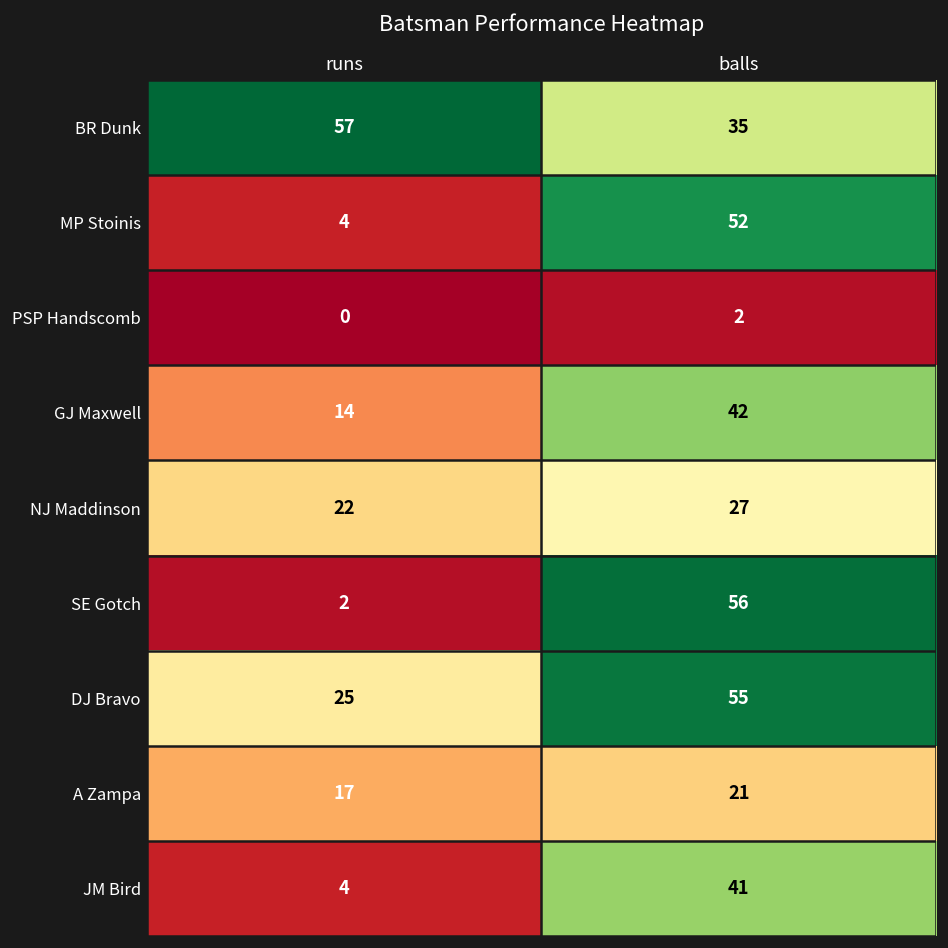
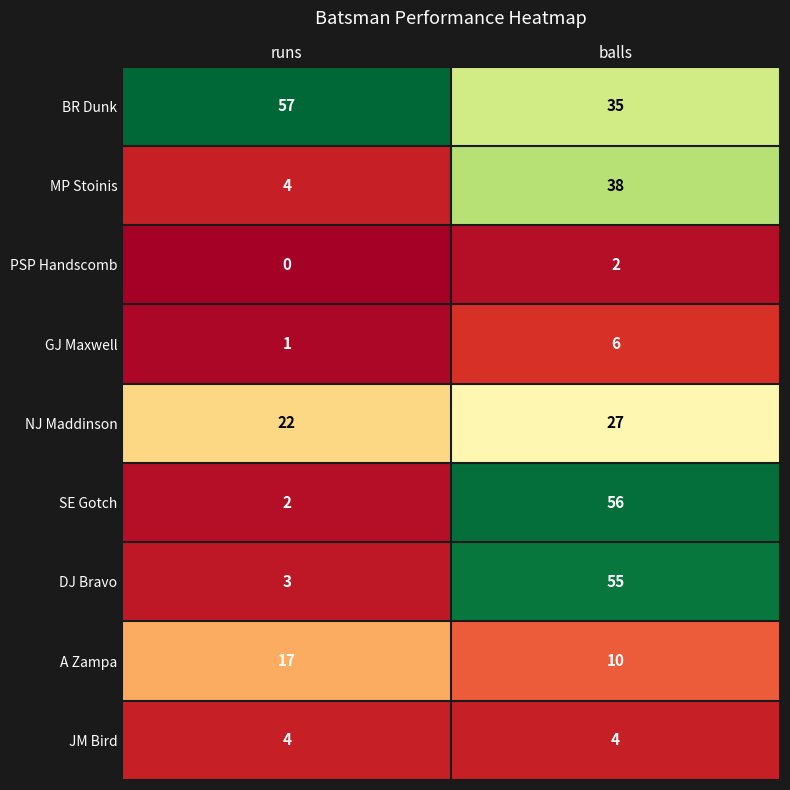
MP Stoinis, balls: 52 -> 38
GJ Maxwell, runs: 14 -> 1
GJ Maxwell, balls: 42 -> 6
DJ Bravo, runs: 25 -> 3
A Zampa, balls: 21 -> 10
JM Bird, balls: 41 -> 4
